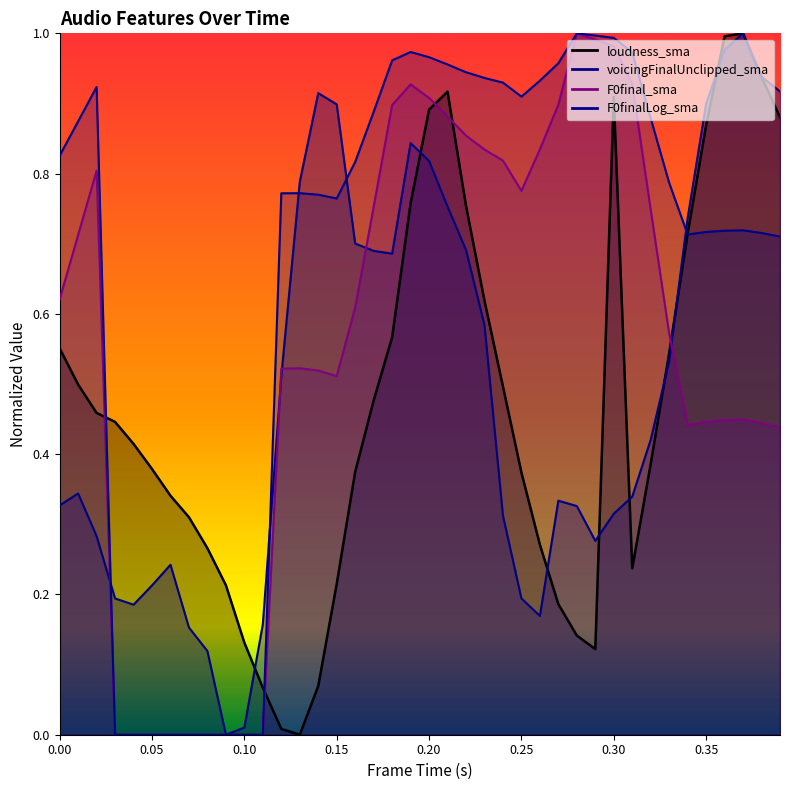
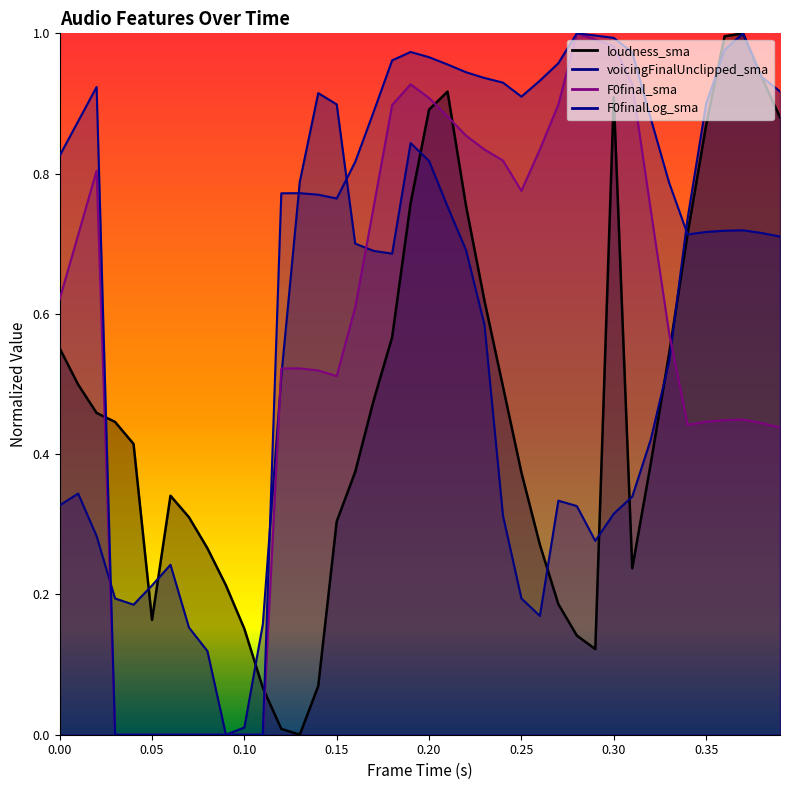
loudness_sma, 0.05: 0.38 -> 0.16
loudness_sma, 0.10: 0.13 -> 0.15
loudness_sma, 0.15: 0.21 -> 0.30
